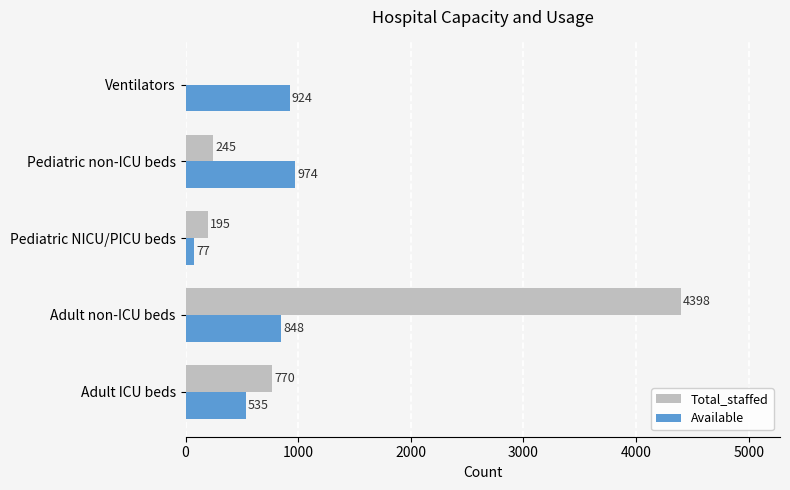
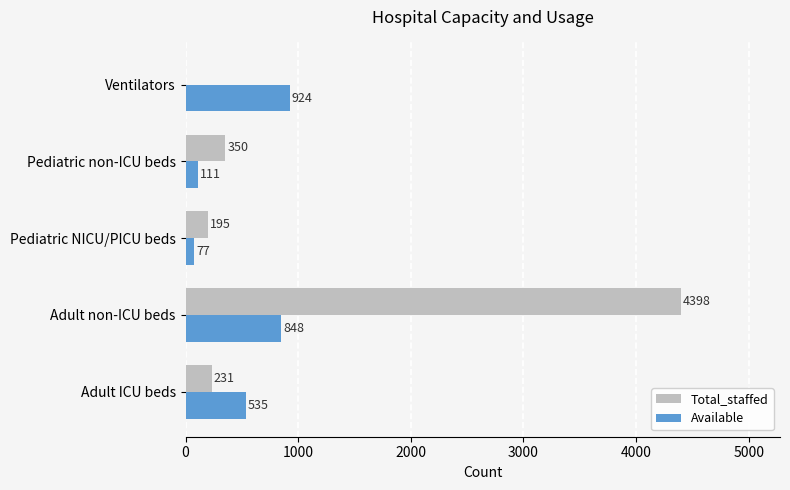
Total_staffed, Pediatric non-ICU beds: 245 -> 350
Available, Pediatric non-ICU beds: 974 -> 111
Total_staffed, Adult ICU beds: 770 -> 231
